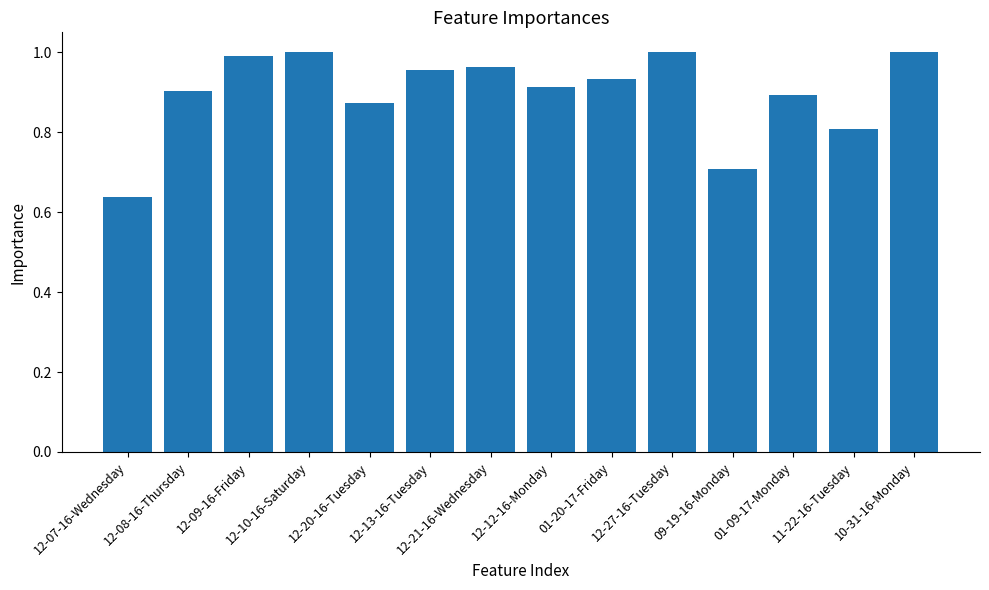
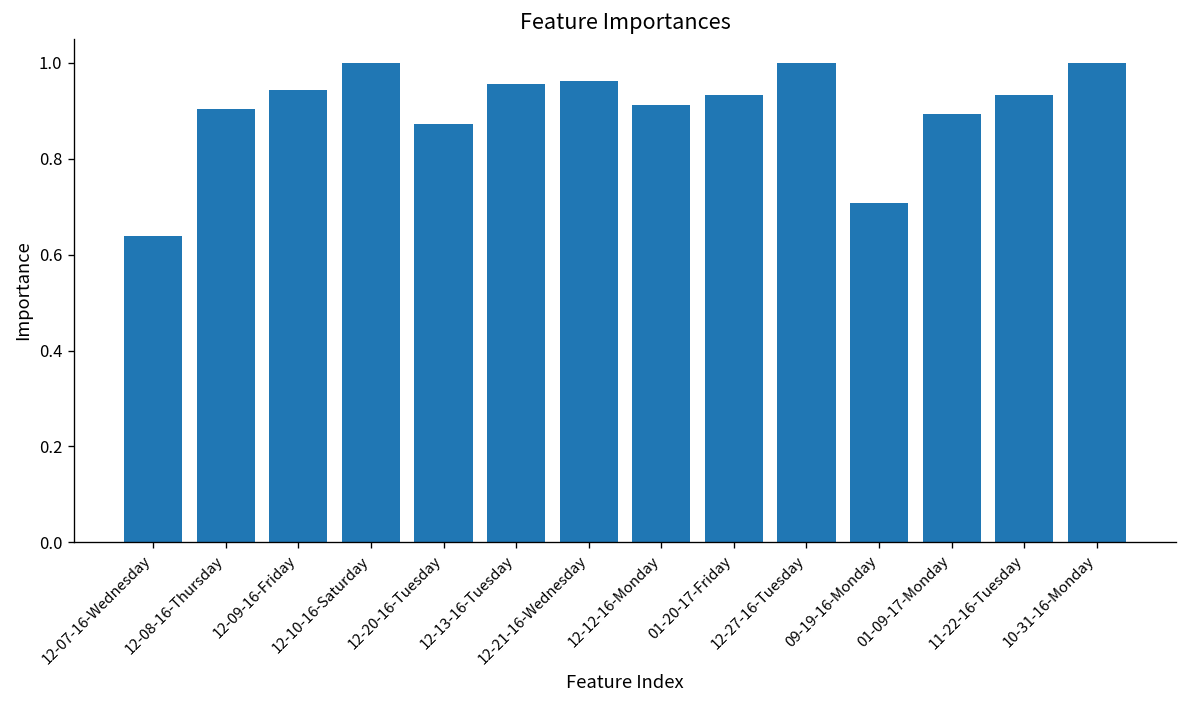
12-09-16-Friday: 0.99 -> 0.94
11-22-16-Tuesday: 0.81 -> 0.93
